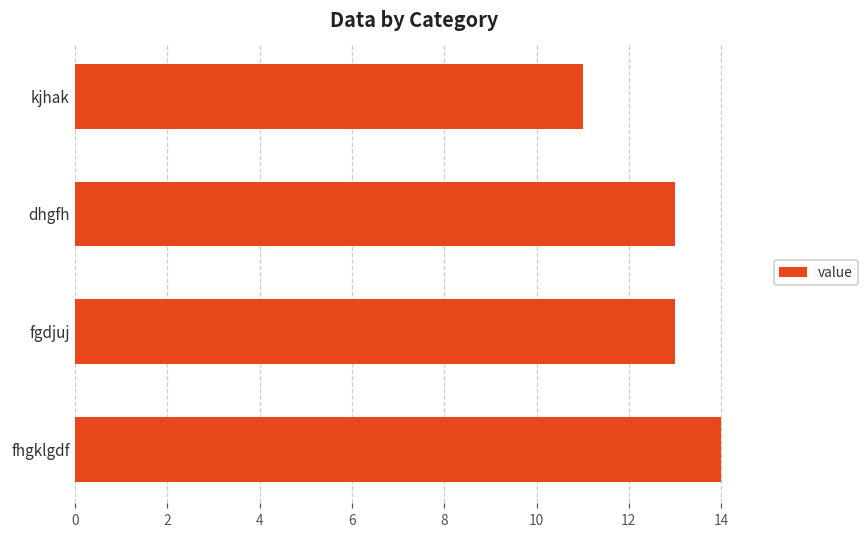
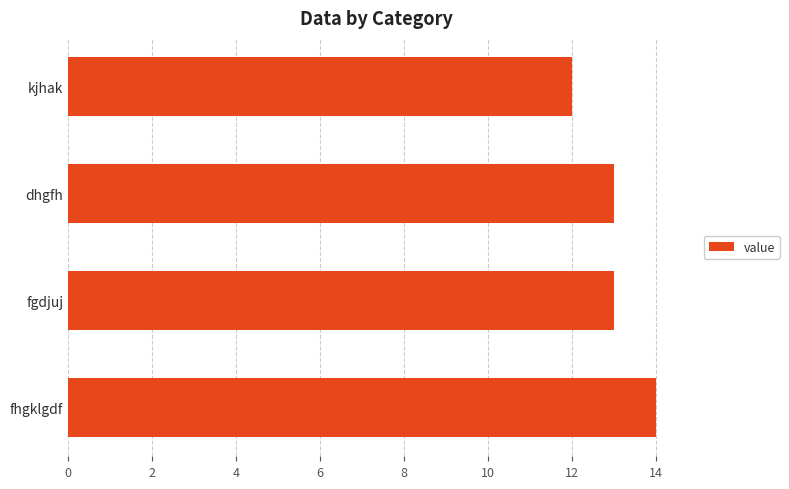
kjhak: 11 -> 12
